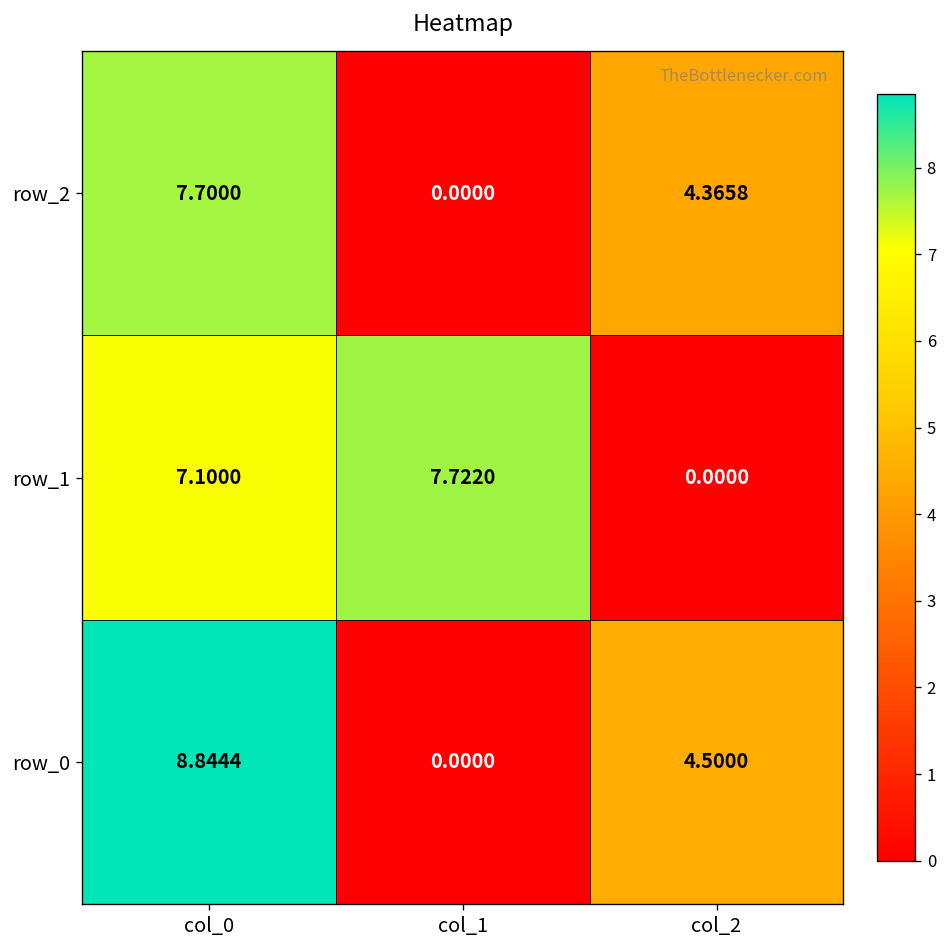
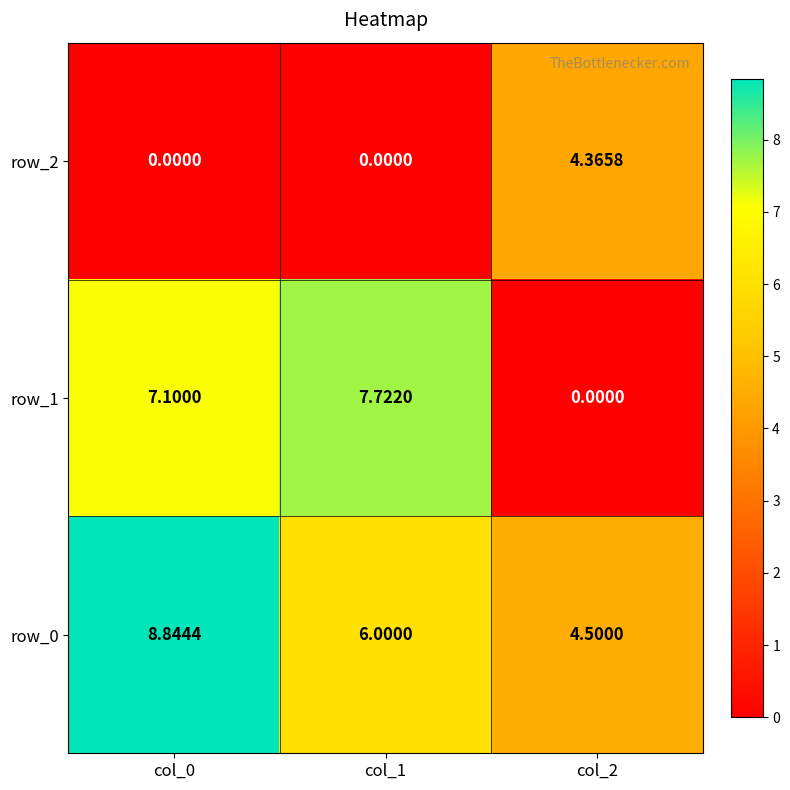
row_2, col_0: 7.7000 -> 0.0000
row_0, col_1: 0.0000 -> 6.0000
